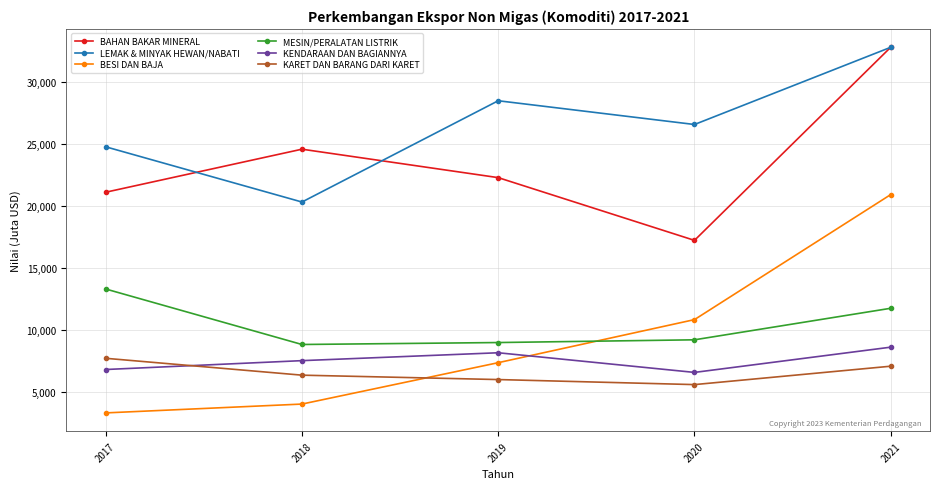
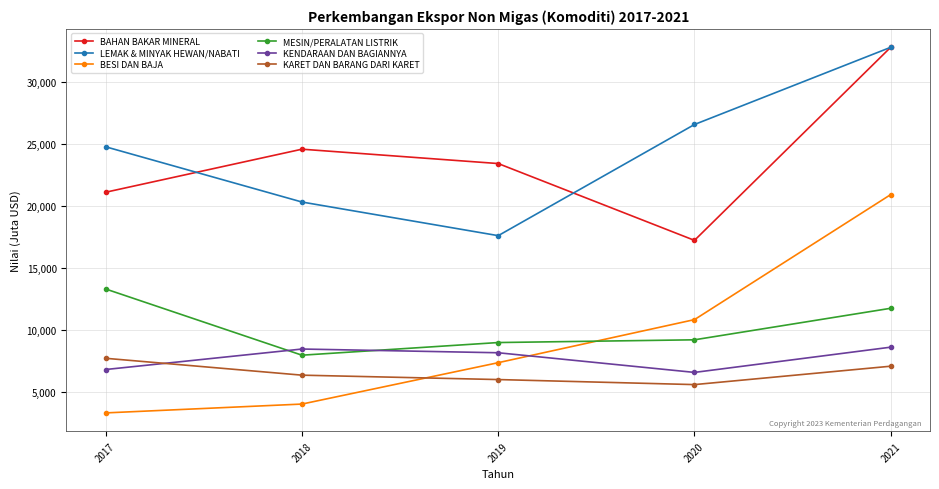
MESIN/PERALATAN LISTRIK, 2018: 8,900 -> 8,000
KENDARAAN DAN BAGIANNYA, 2018: 7,600 -> 8,500
BAHAN BAKAR MINERAL, 2019: 22,300 -> 23,500
LEMAK & MINYAK HEWAN/NABATI, 2019: 28,500 -> 17,600
